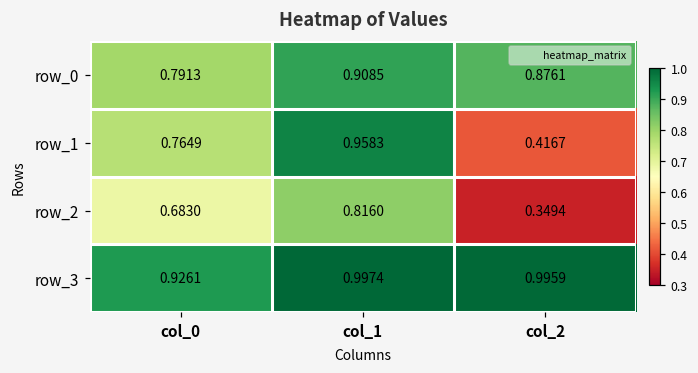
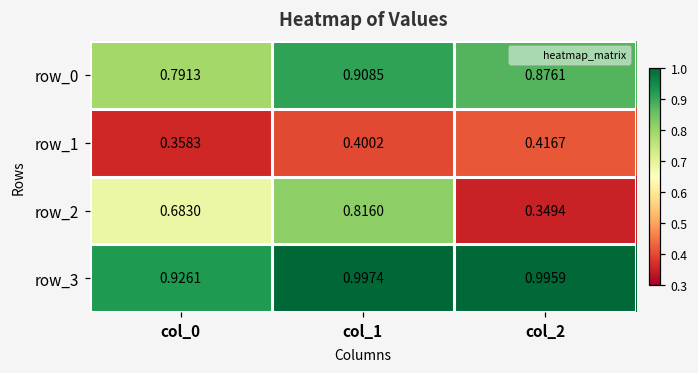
row_1, col_0: 0.7649 -> 0.3583
row_1, col_1: 0.9583 -> 0.4002
